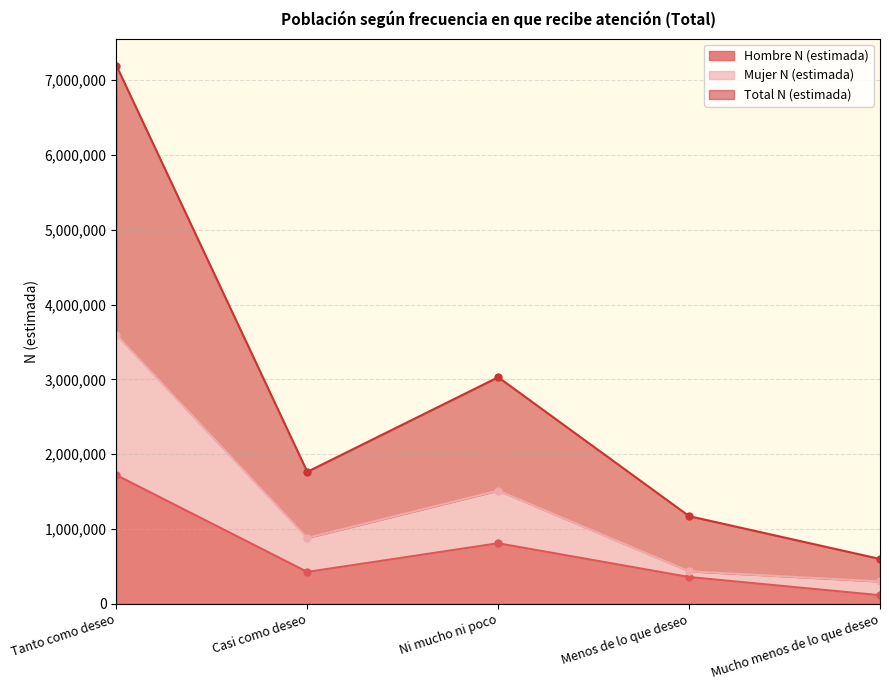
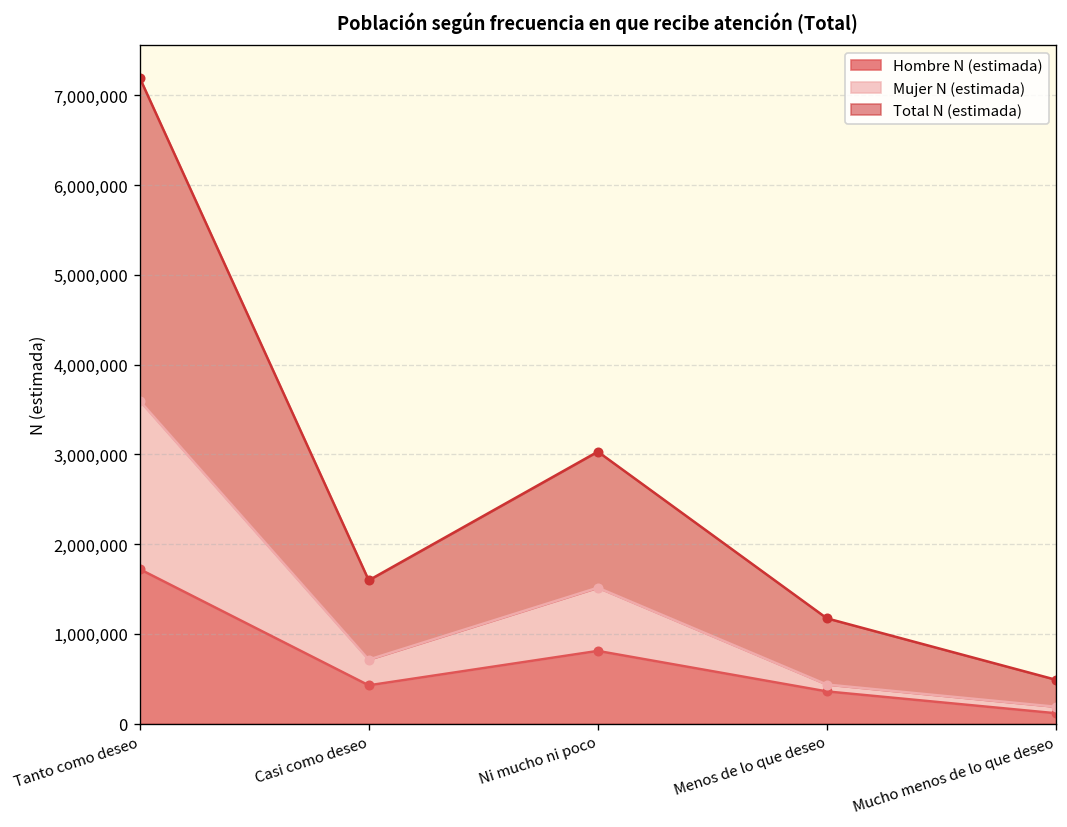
Mujer N (estimada), Casi como deseo: 500,000 -> 300,000
Mujer N (estimada), Mucho menos de lo que deseo: 200,000 -> 100,000
